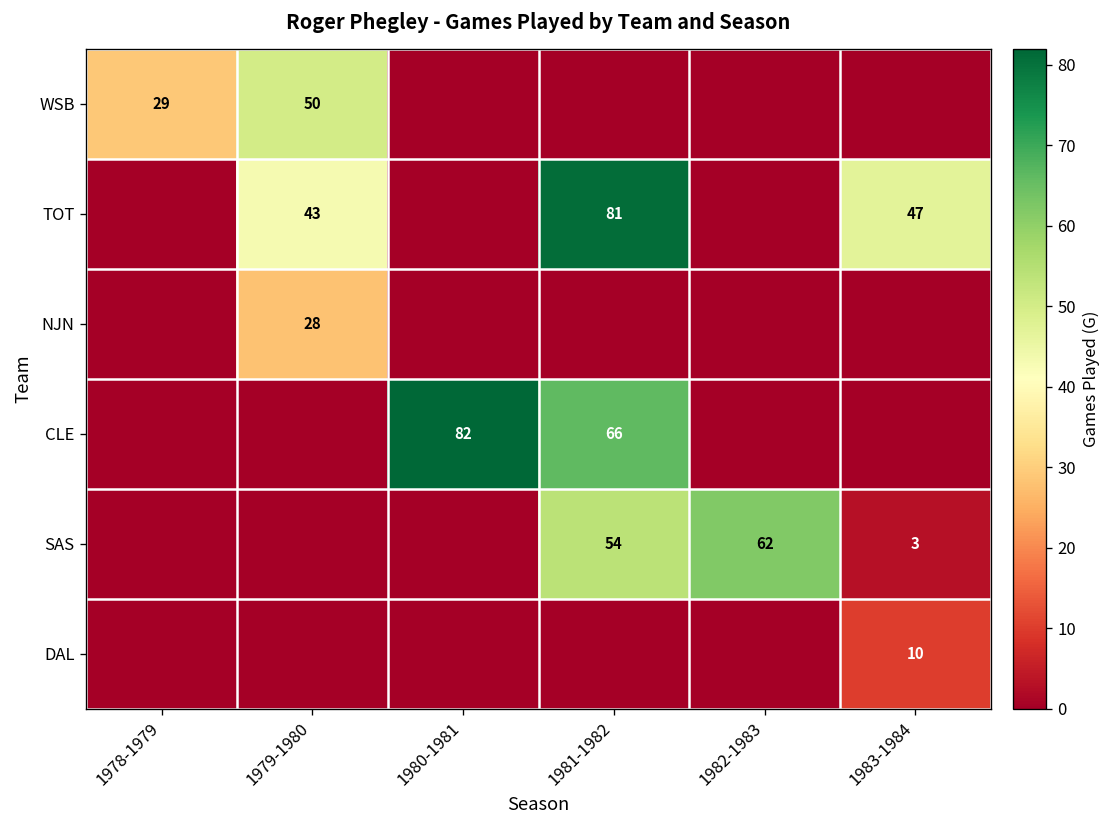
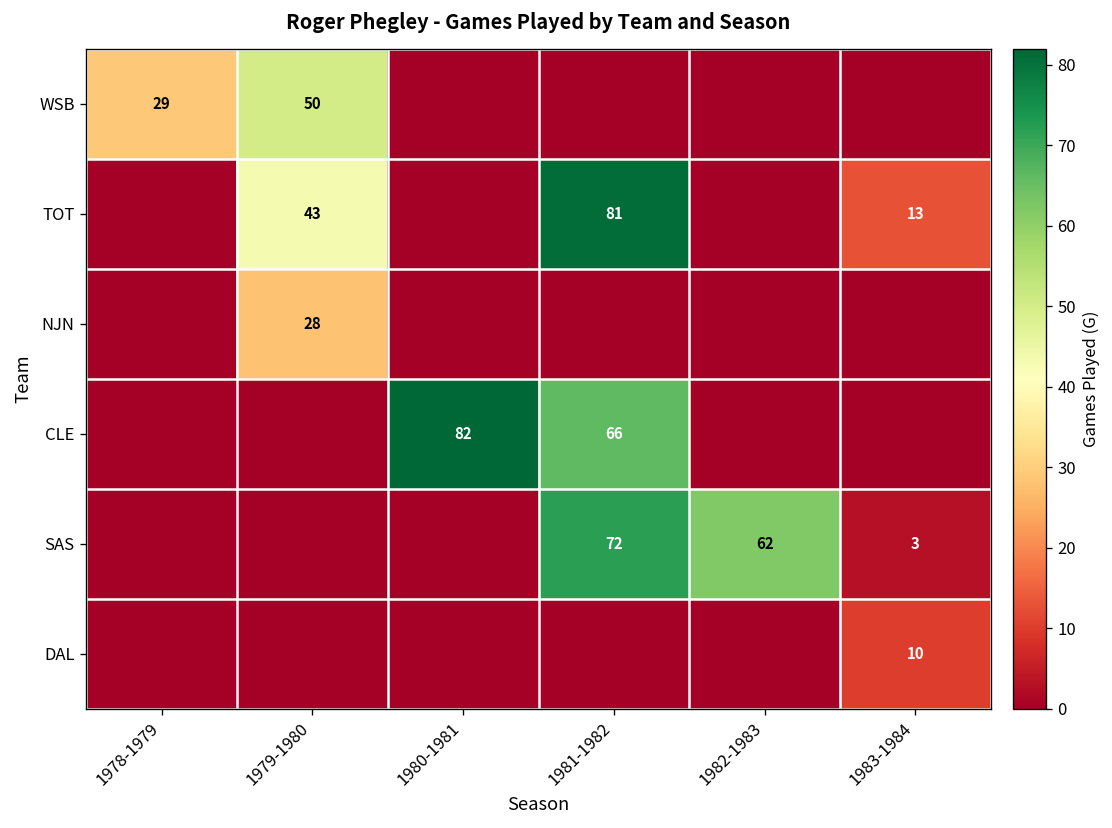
TOT, 1983-1984: 47 -> 13
SAS, 1981-1982: 54 -> 72
